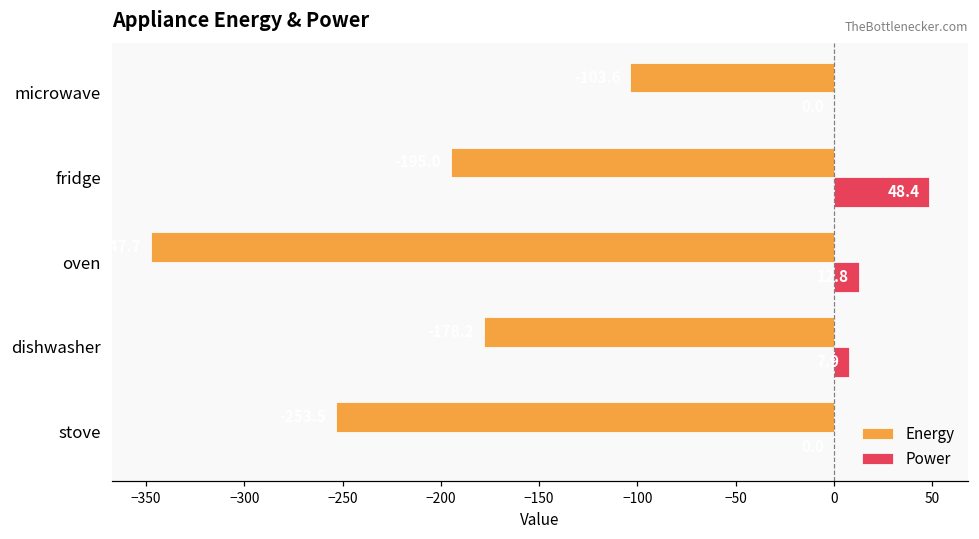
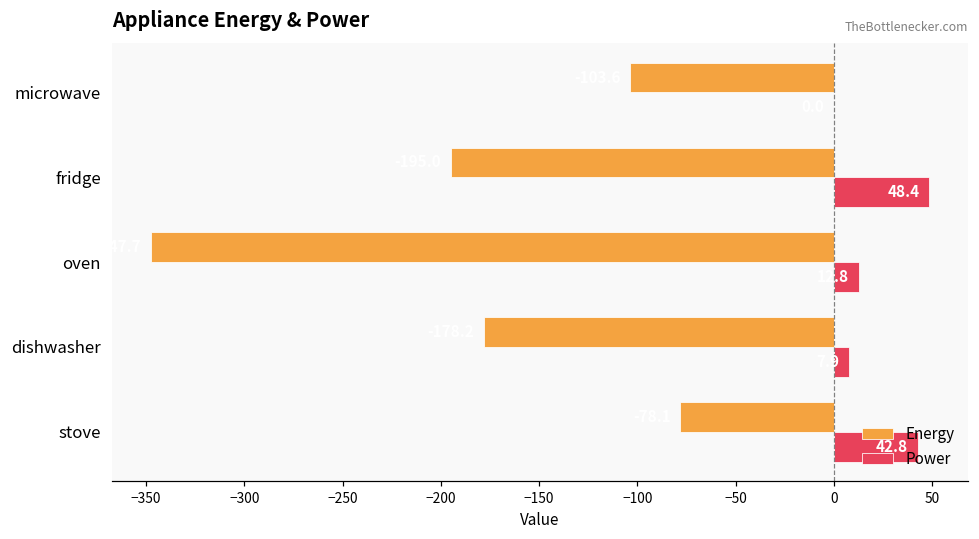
Energy, stove: -254 -> -78
Power, stove: 0 -> 43
